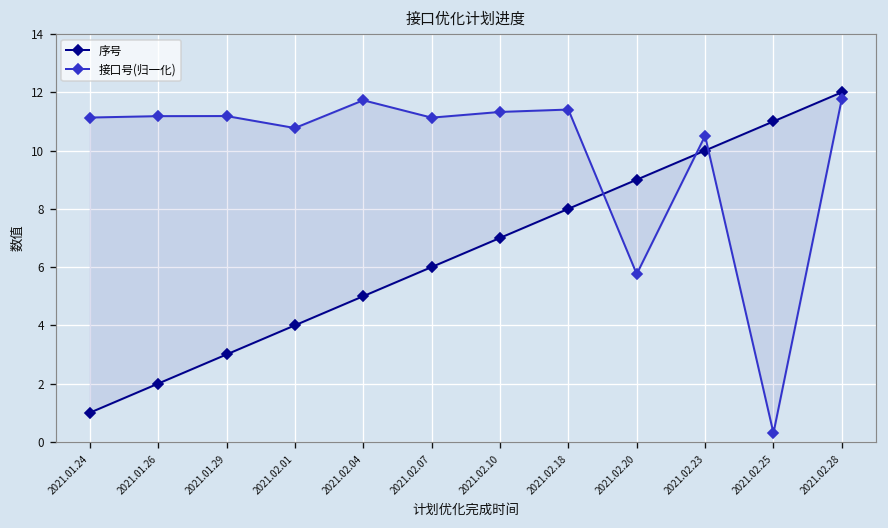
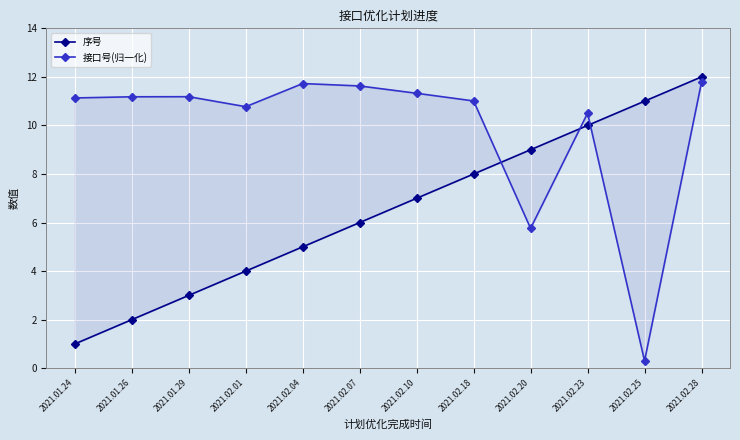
接口号(归一化), 2021.02.07: 11.1 -> 11.6
接口号(归一化), 2021.02.18: 11.4 -> 11.0
